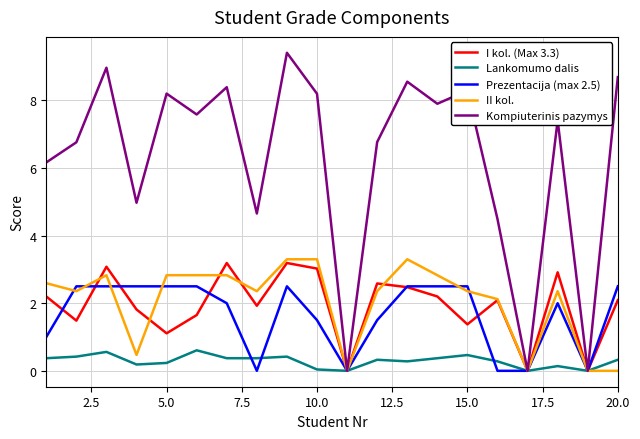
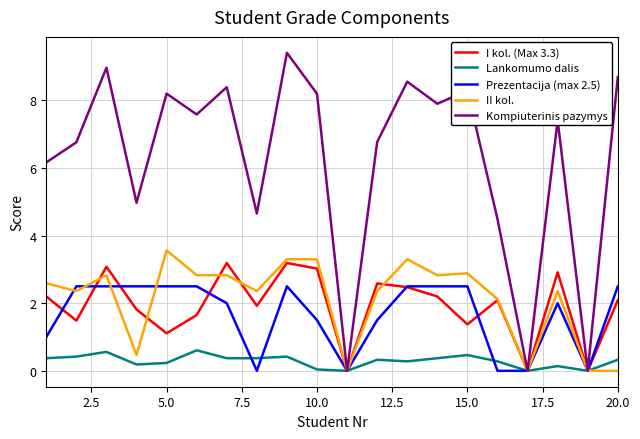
II kol., 5.0: 2.8 -> 3.6
II kol., 15.0: 2.4 -> 2.9
